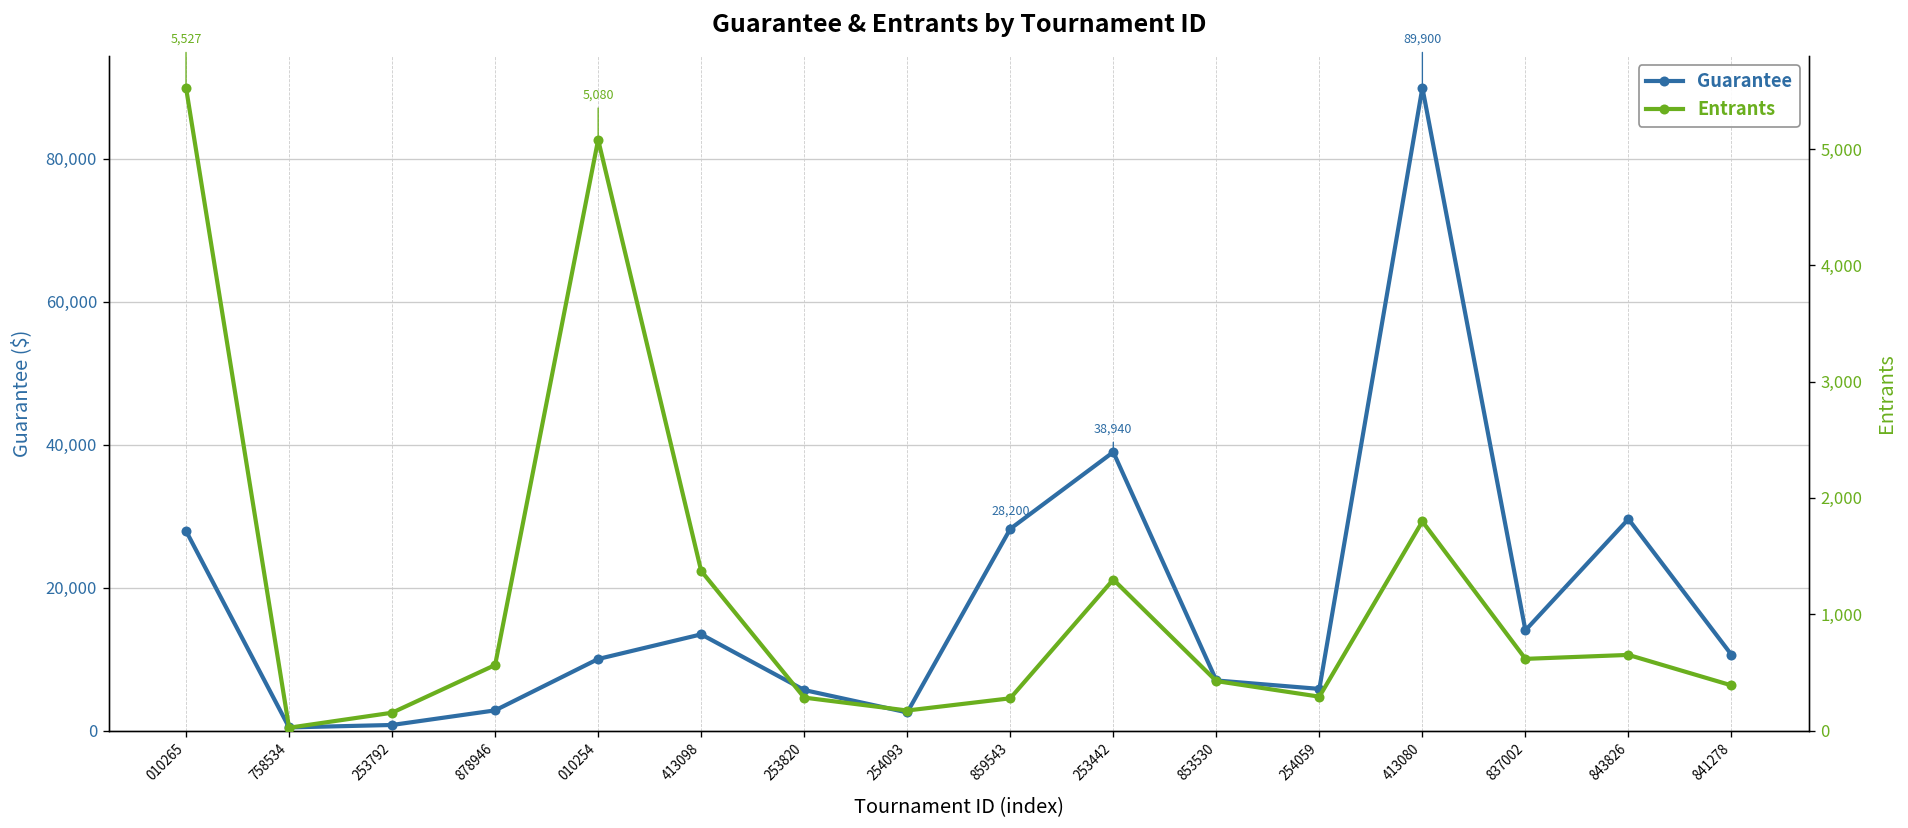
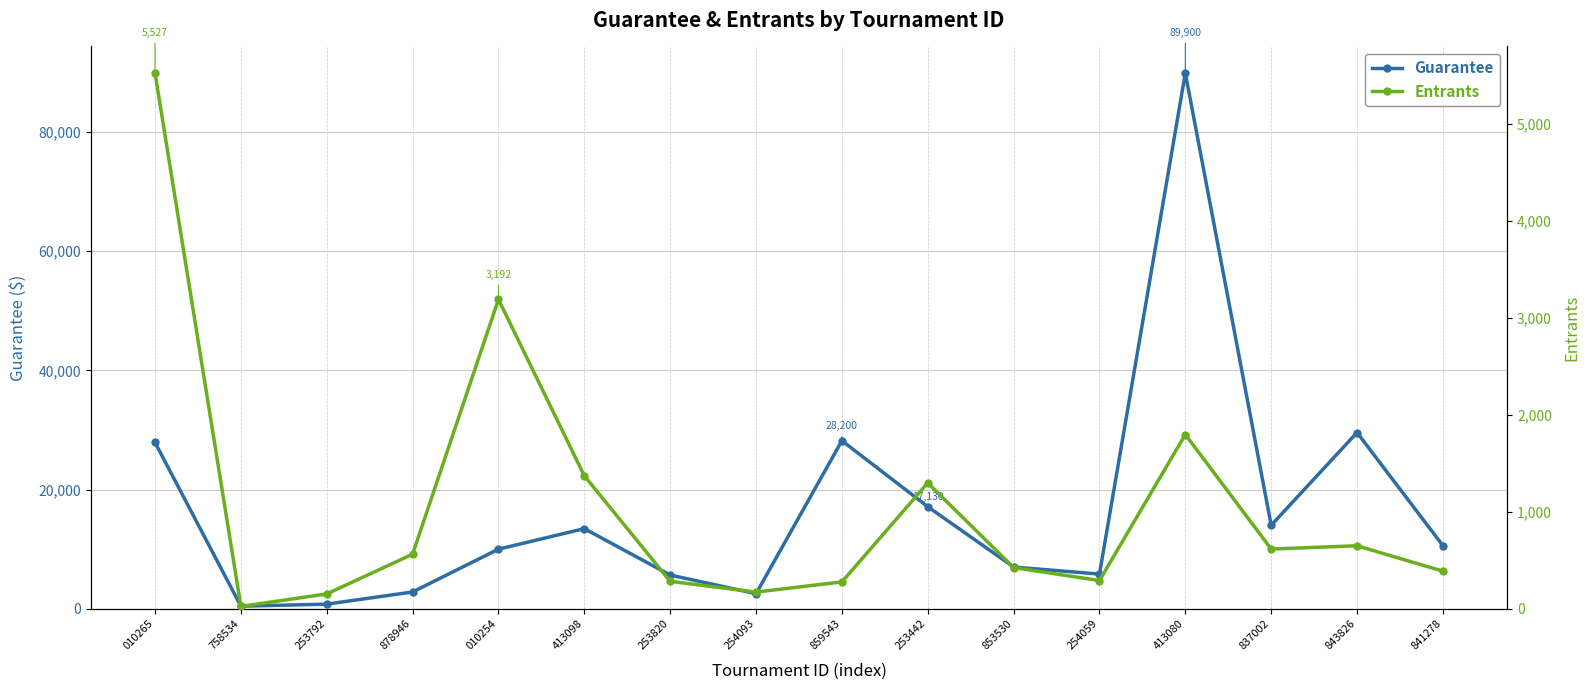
Guarantee, 253442: 38,940 -> 17,130
Entrants, 010254: 5,080 -> 3,192
